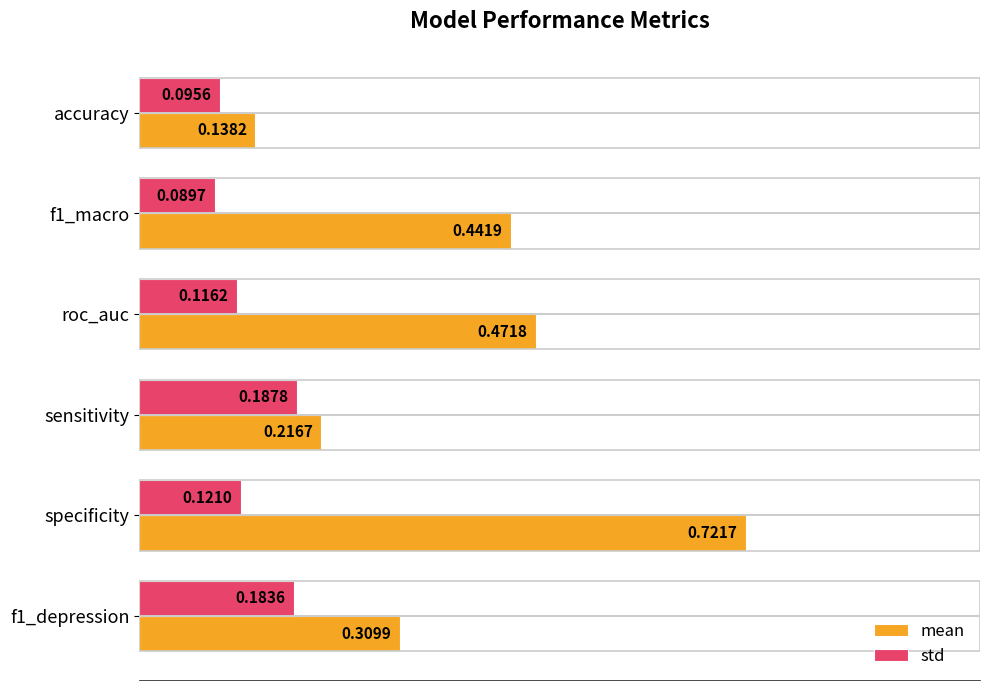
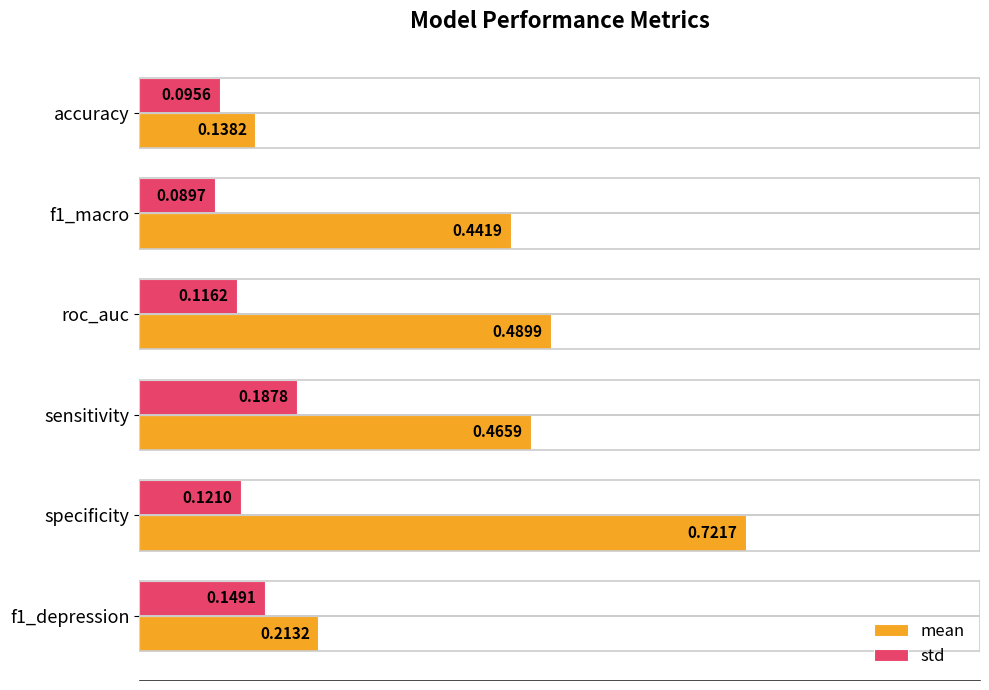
mean, roc_auc: 0.4718 -> 0.4899
mean, sensitivity: 0.2167 -> 0.4659
std, f1_depression: 0.1836 -> 0.1491
mean, f1_depression: 0.3099 -> 0.2132
